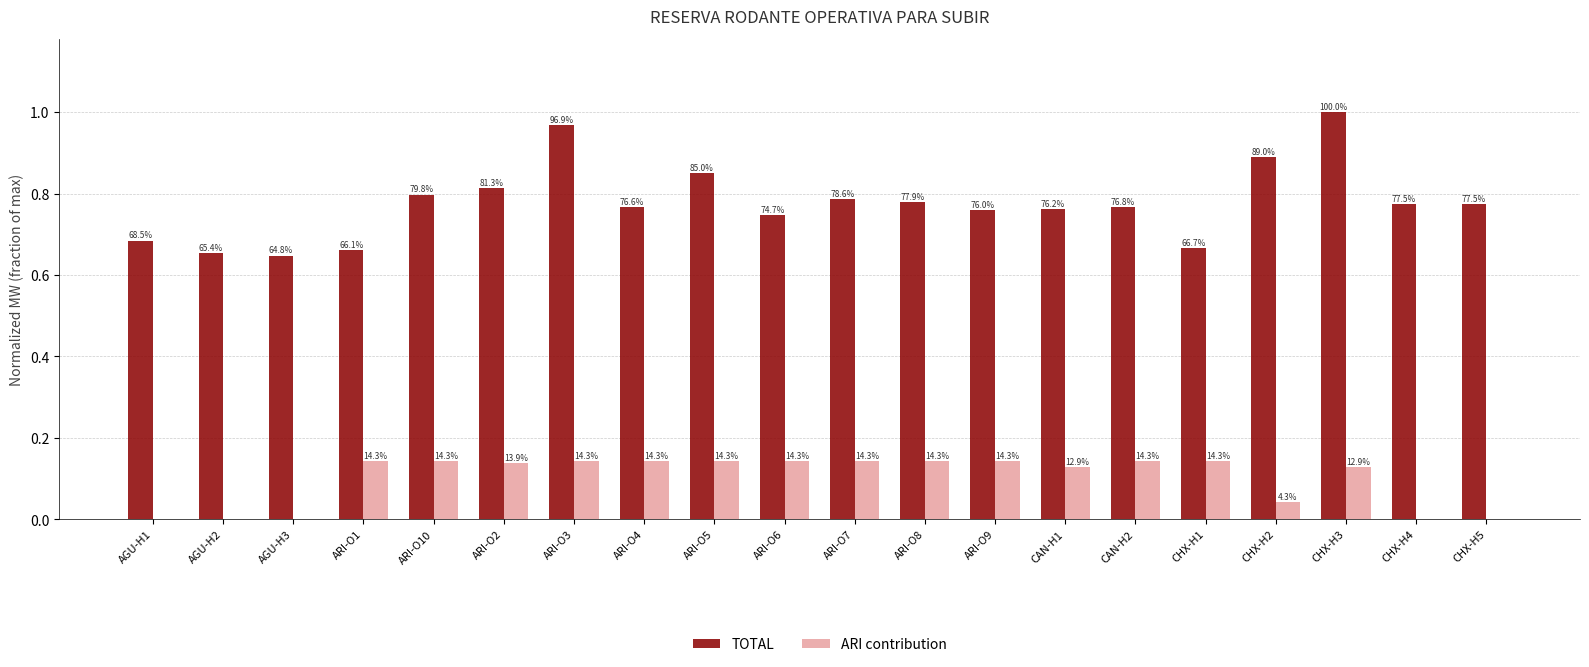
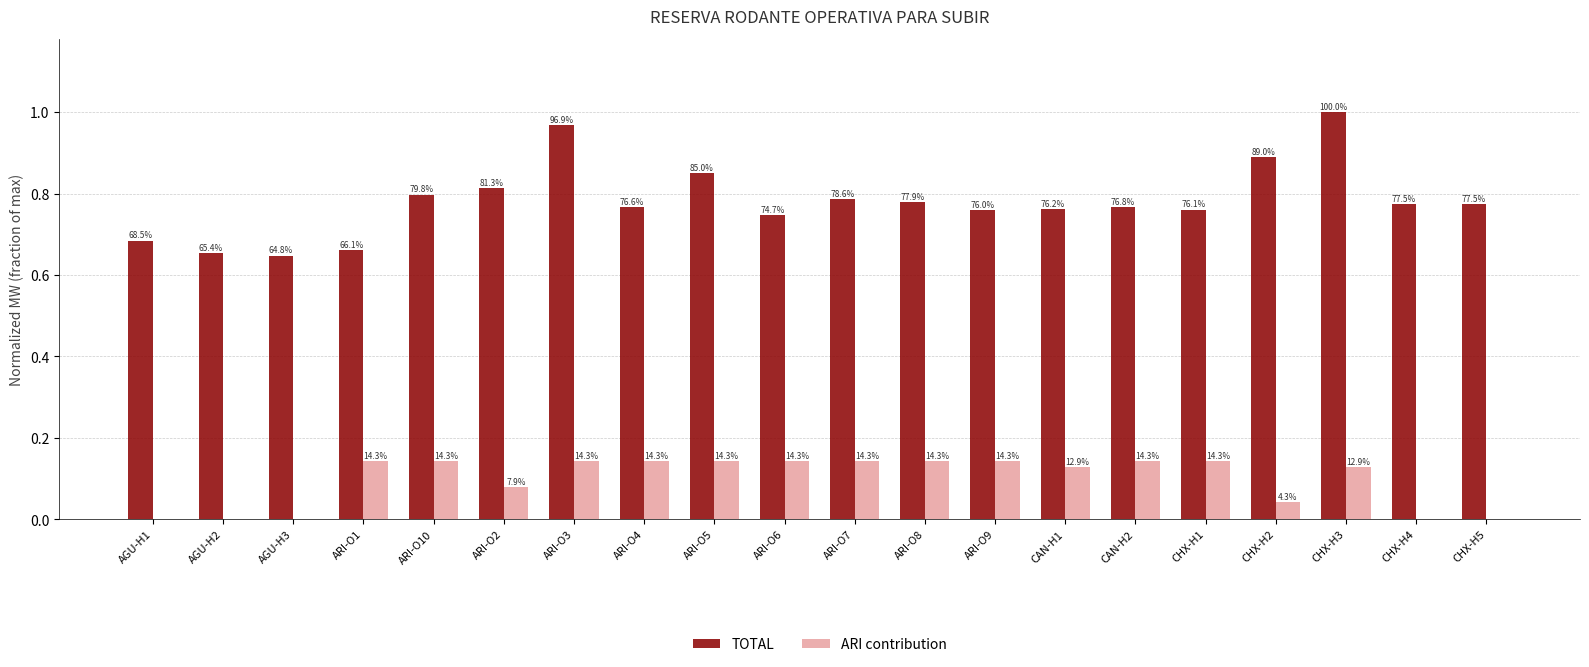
ARI contribution, ARI-O2: 13.9% -> 7.9%
TOTAL, CHX-H1: 66.7% -> 76.1%
